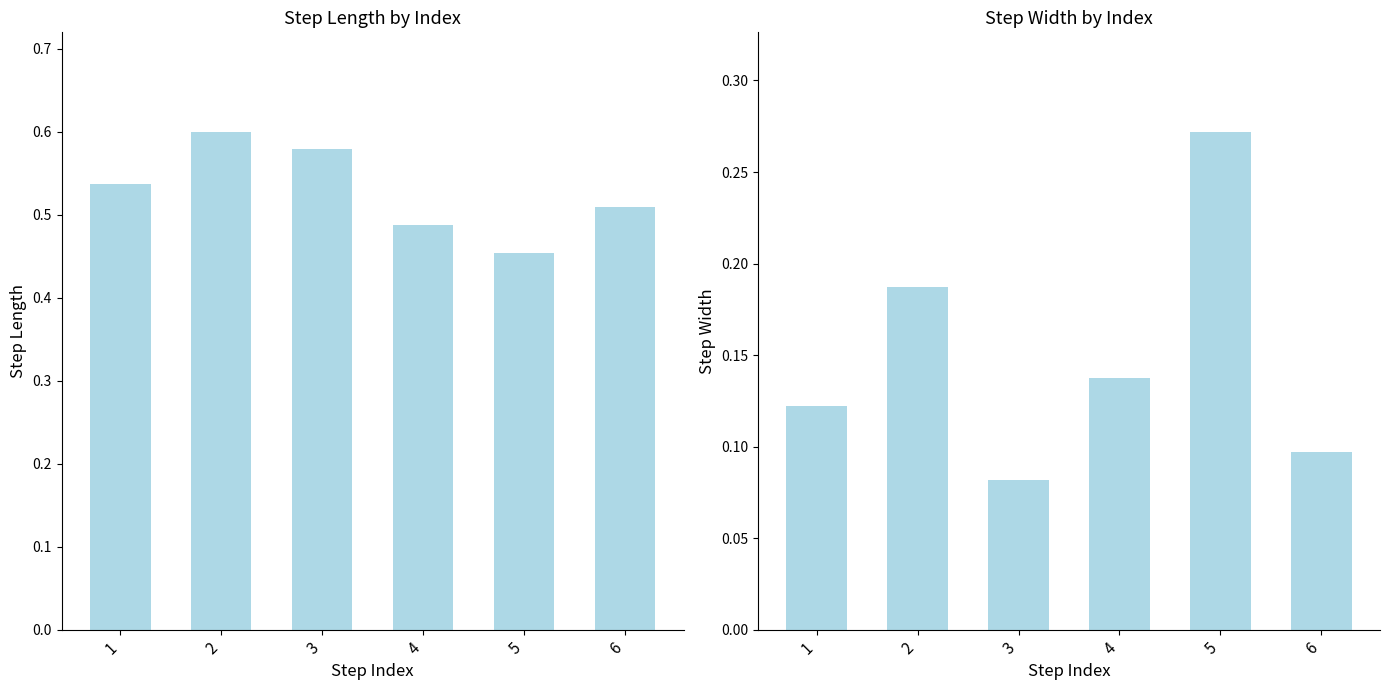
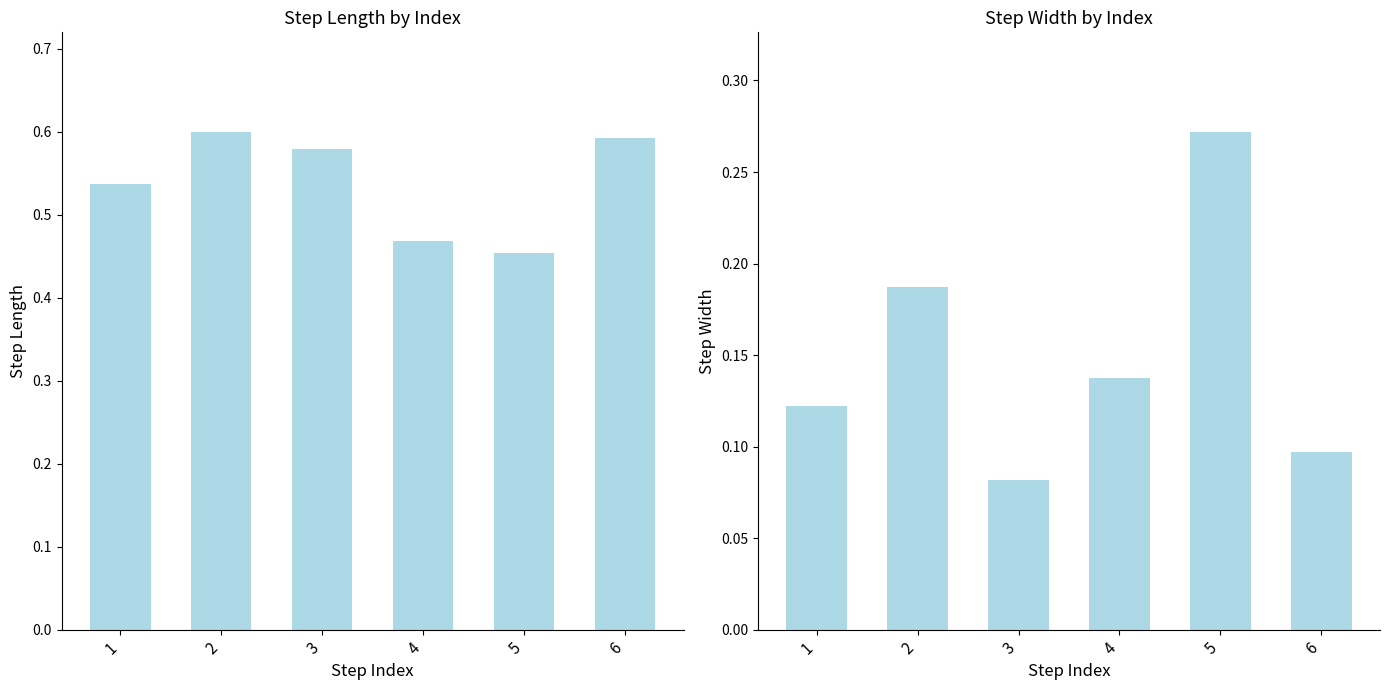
Step Length by Index, 4: 0.49 -> 0.47
Step Length by Index, 6: 0.51 -> 0.59
